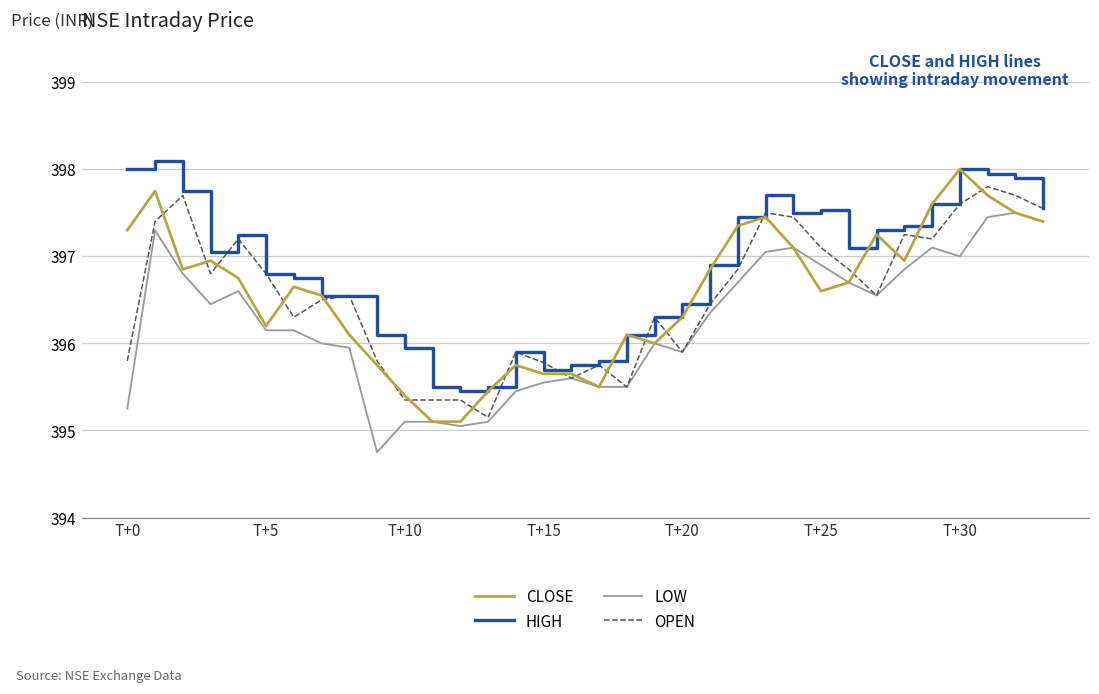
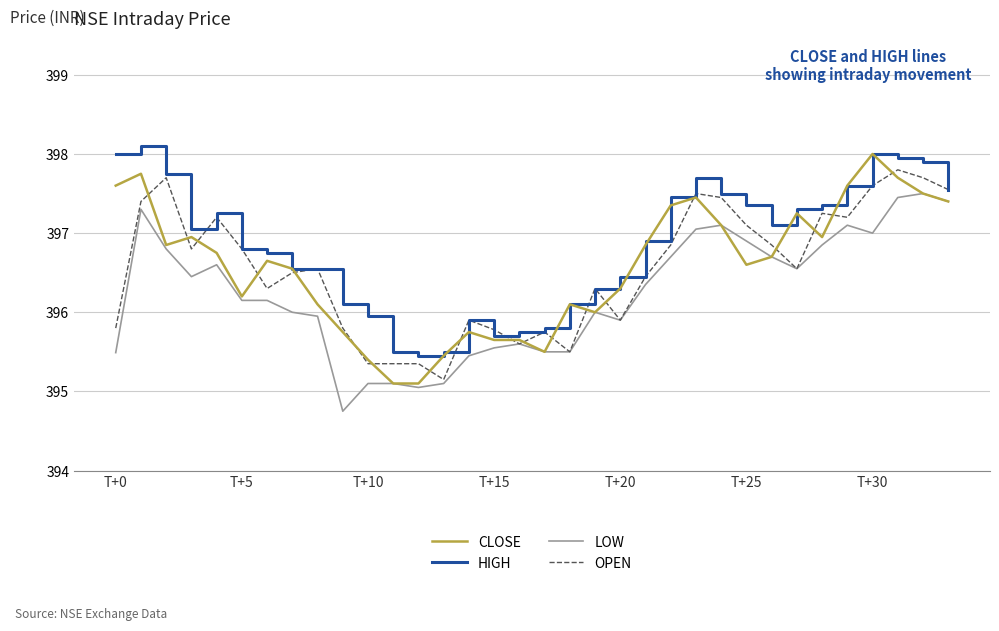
CLOSE, T+0: 397.3 -> 397.6
LOW, T+0: 395.3 -> 395.5
HIGH, T+25: 397.5 -> 397.4
